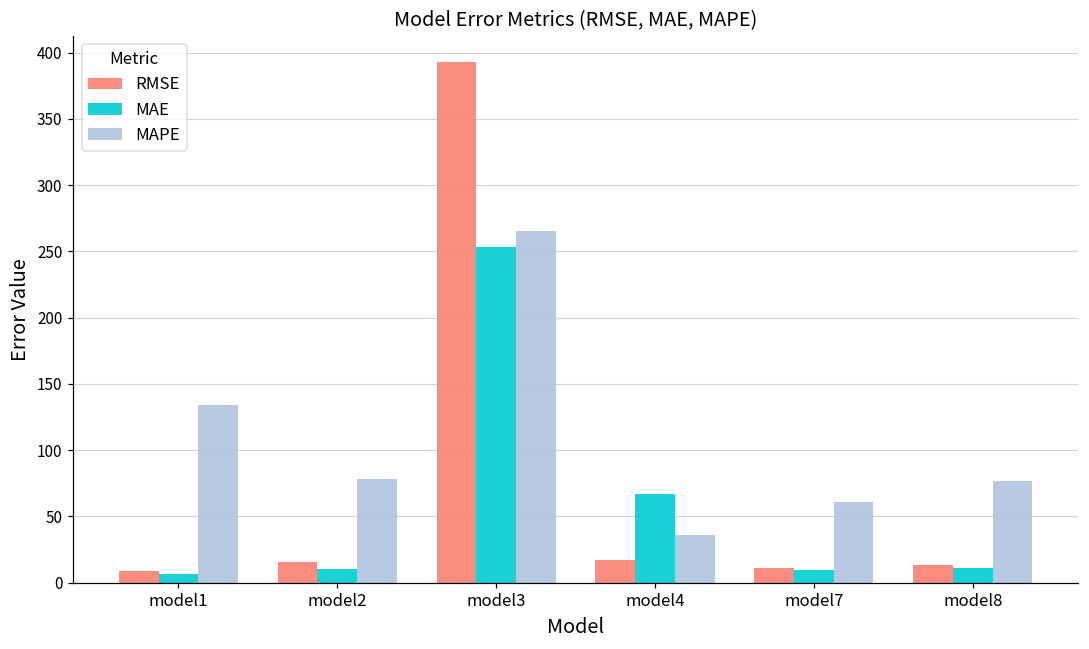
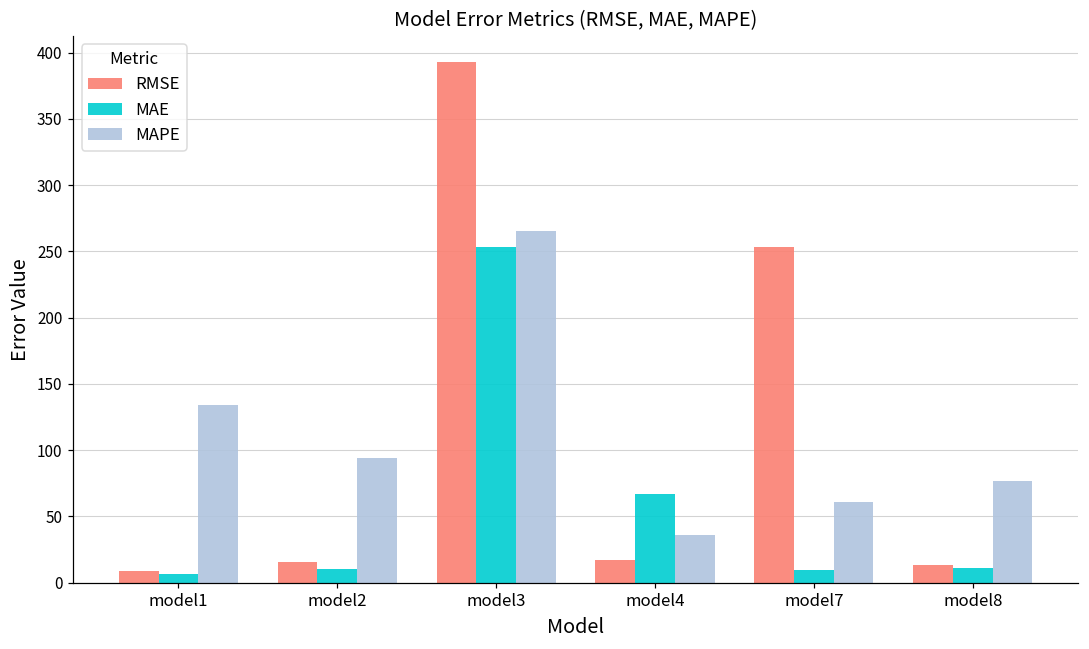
MAPE, model2: 79 -> 94
RMSE, model7: 11 -> 253
